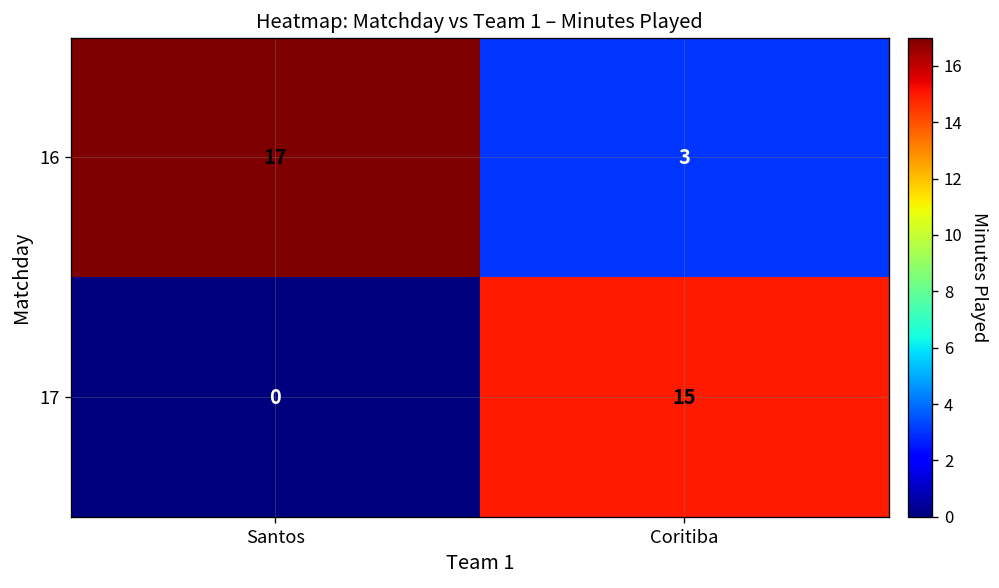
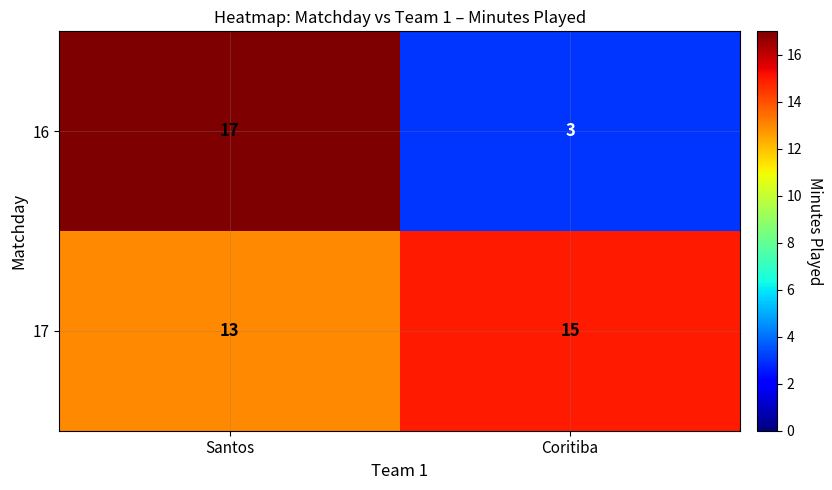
17, Santos: 0 -> 13
